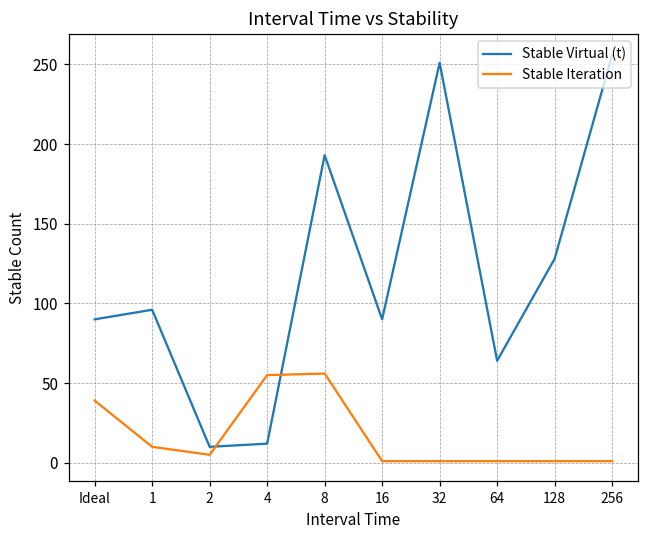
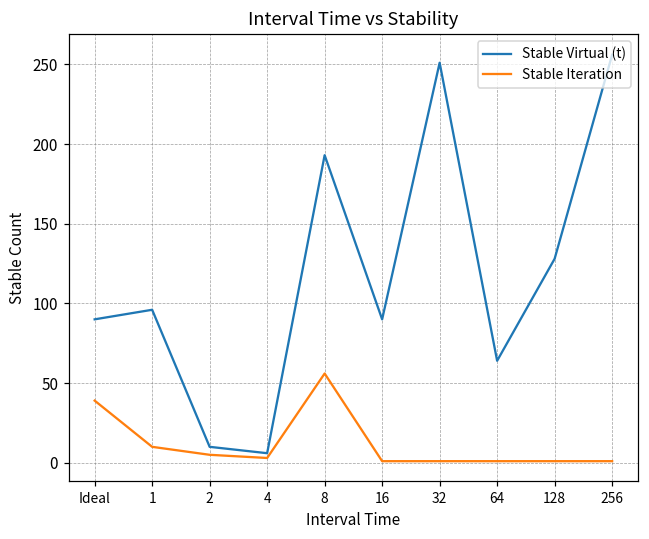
Stable Virtual (t), 4: 12 -> 6
Stable Iteration, 4: 55 -> 3
